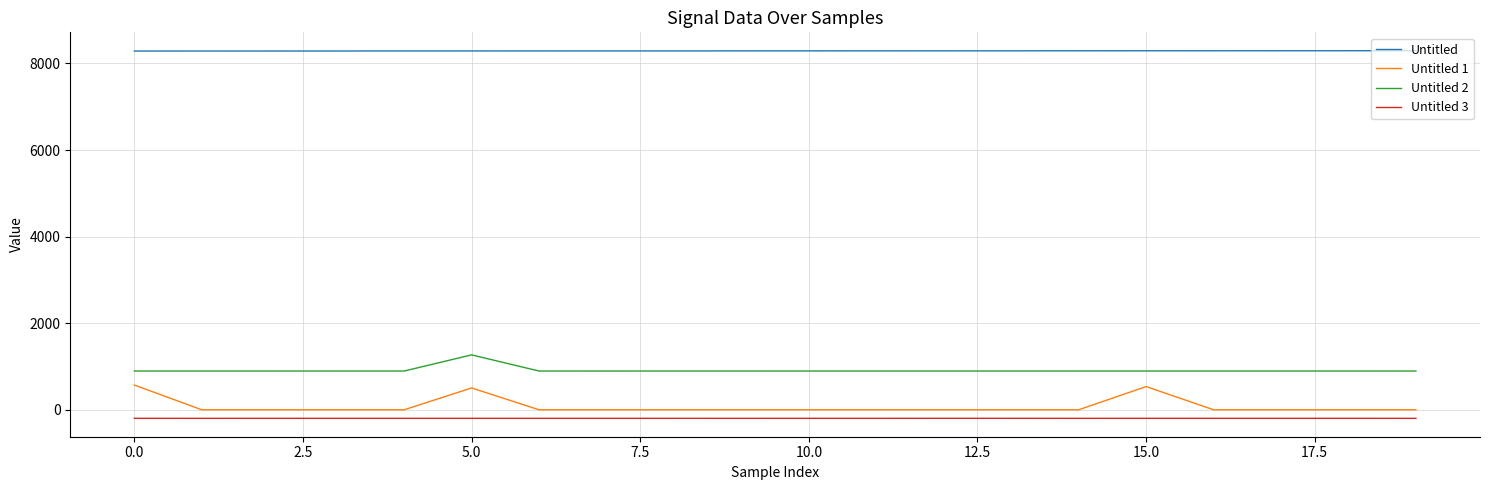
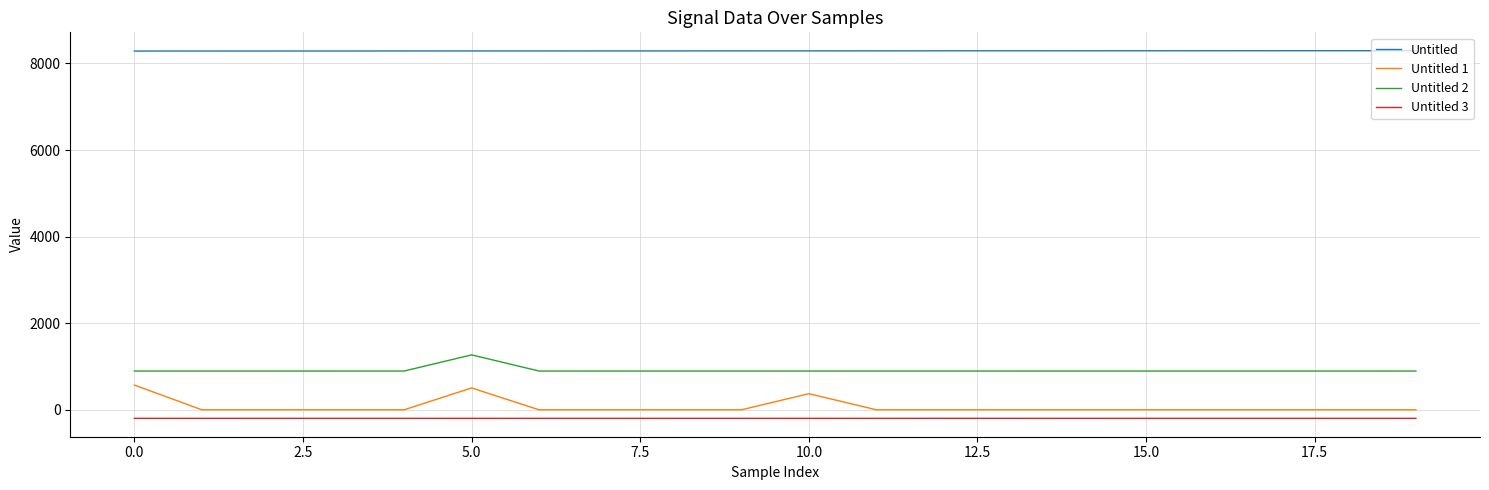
Untitled 1, 10.0: 0 -> 400
Untitled 1, 15.0: 500 -> 0
